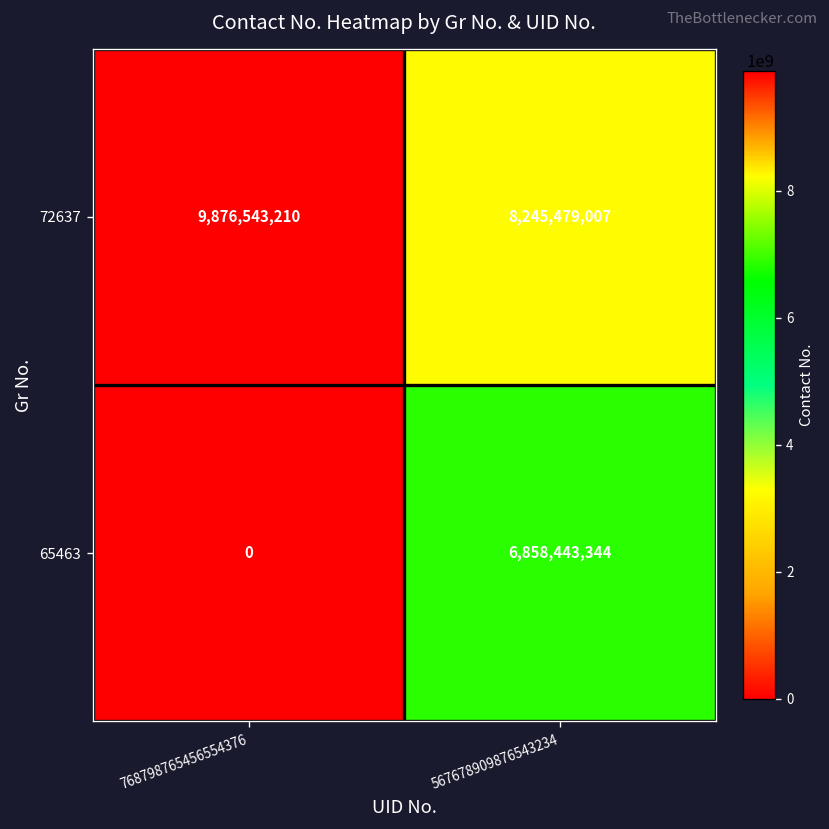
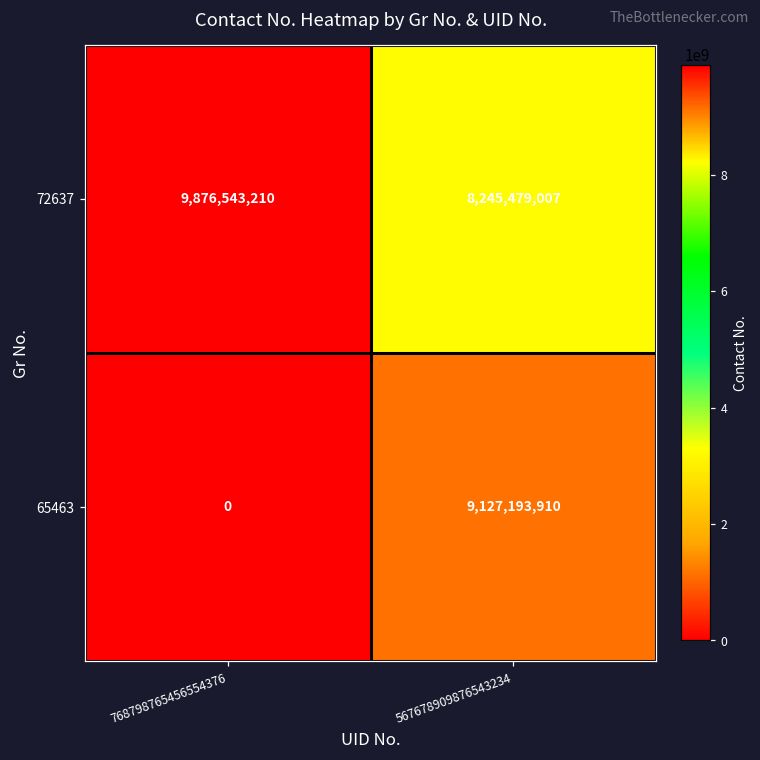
65463, 567678909876543234: 6,858,443,344 -> 9,127,193,910
